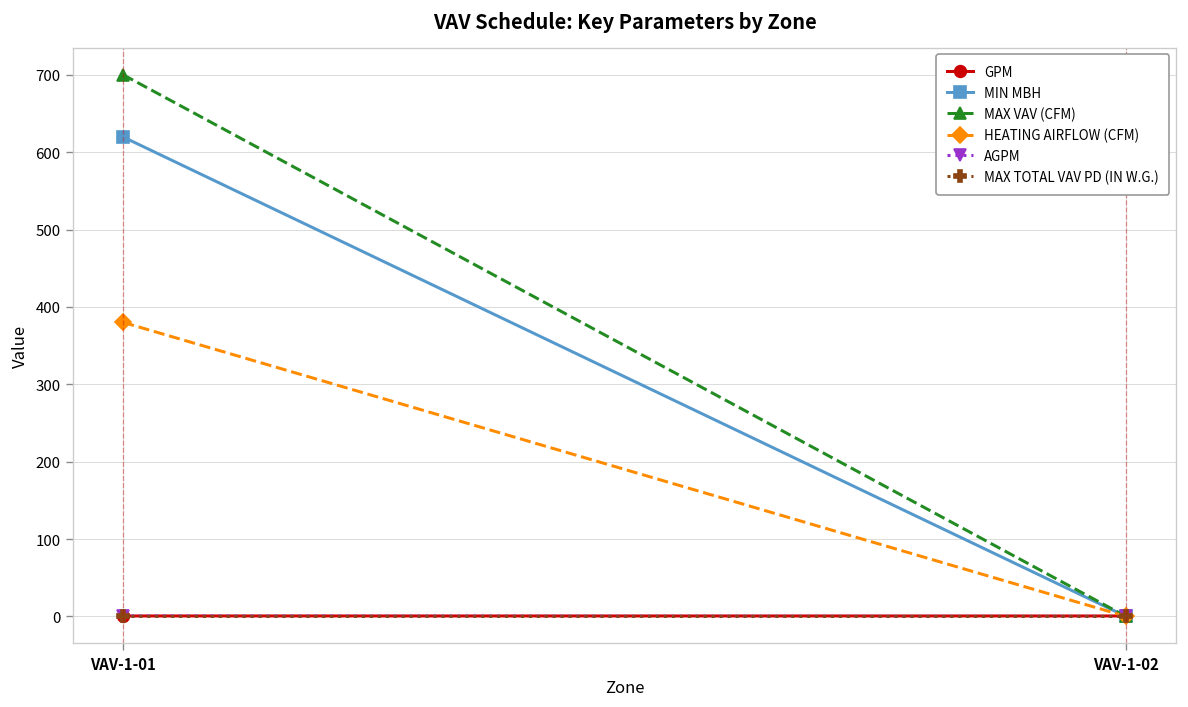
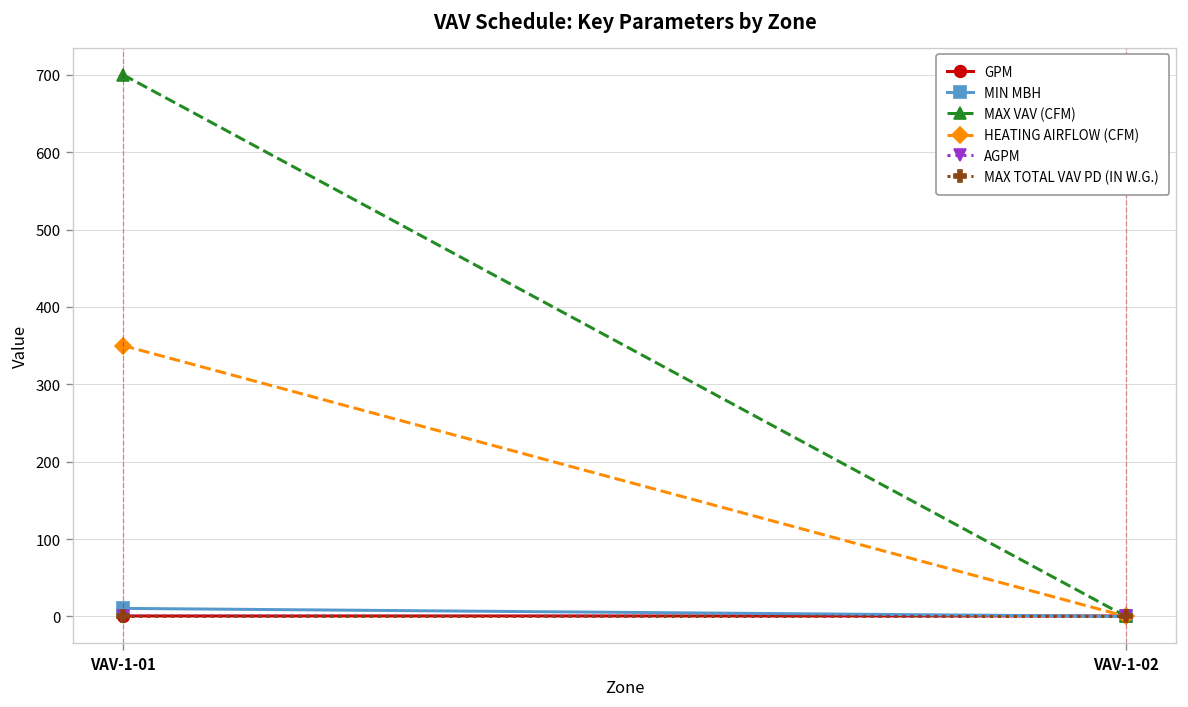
MIN MBH, VAV-1-01: 620 -> 10
HEATING AIRFLOW (CFM), VAV-1-01: 380 -> 350
